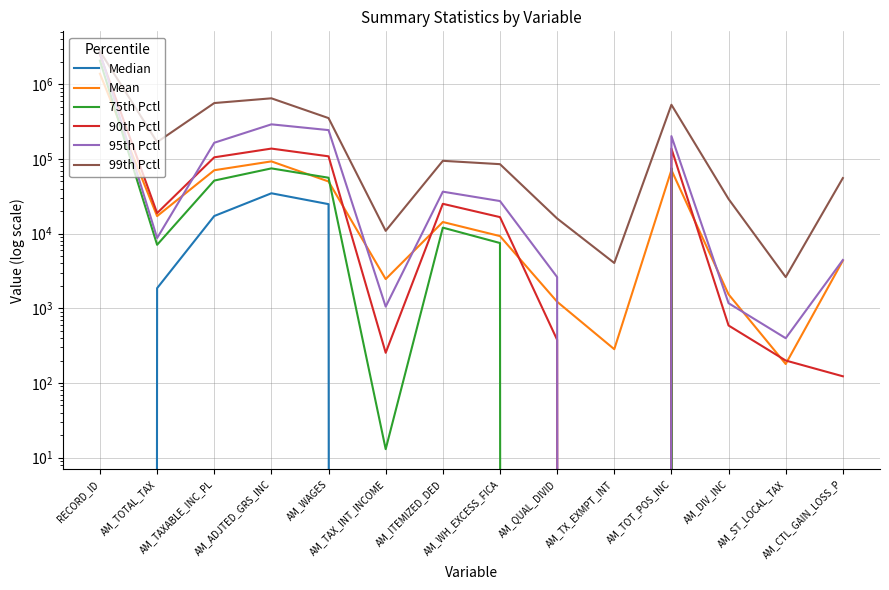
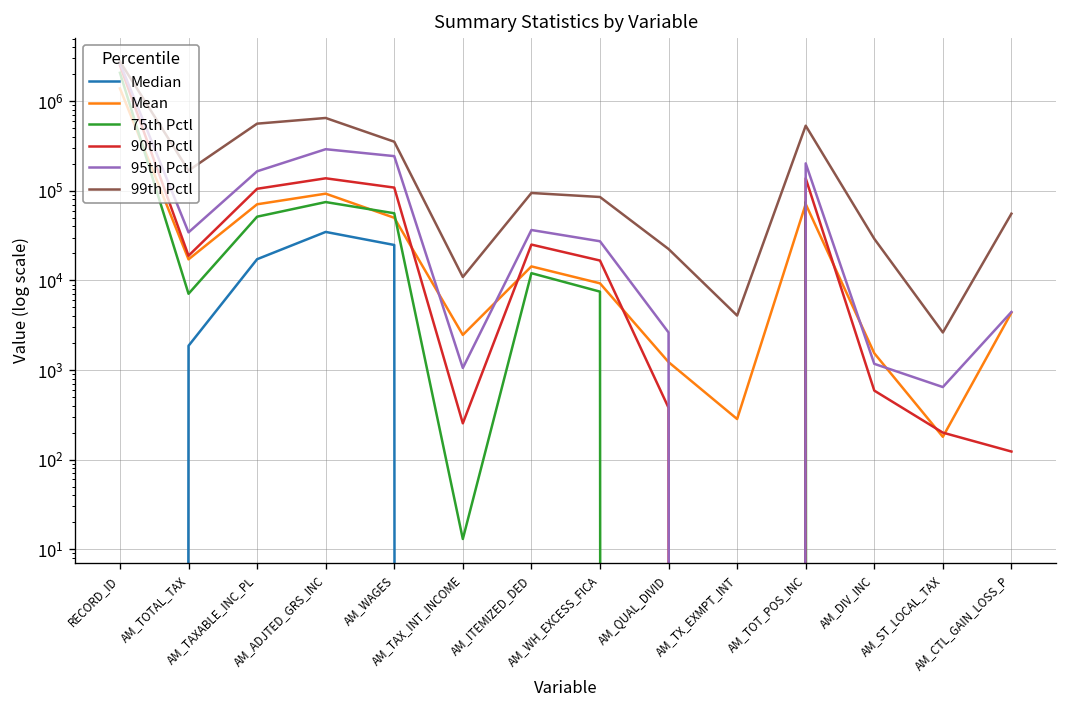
95th Pctl, AM_TOTAL_TAX: 9000 -> 30000
99th Pctl, AM_QUAL_DIVID: 16000 -> 22000
95th Pctl, AM_ST_LOCAL_TAX: 400 -> 600
